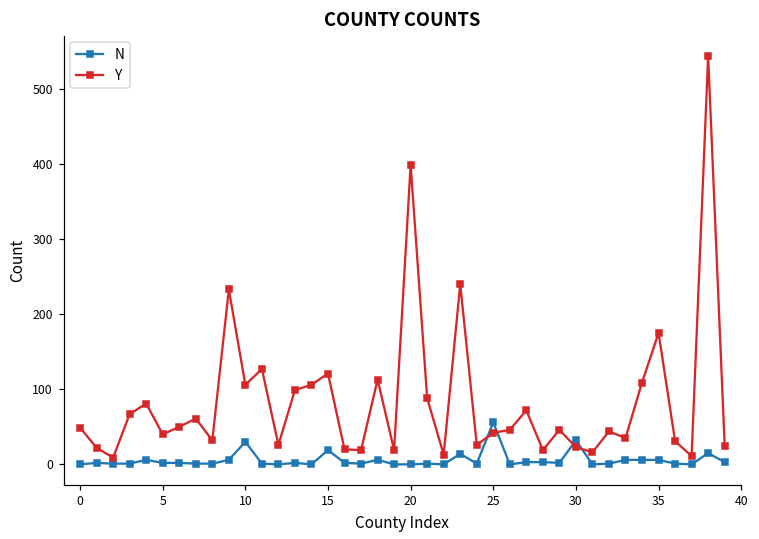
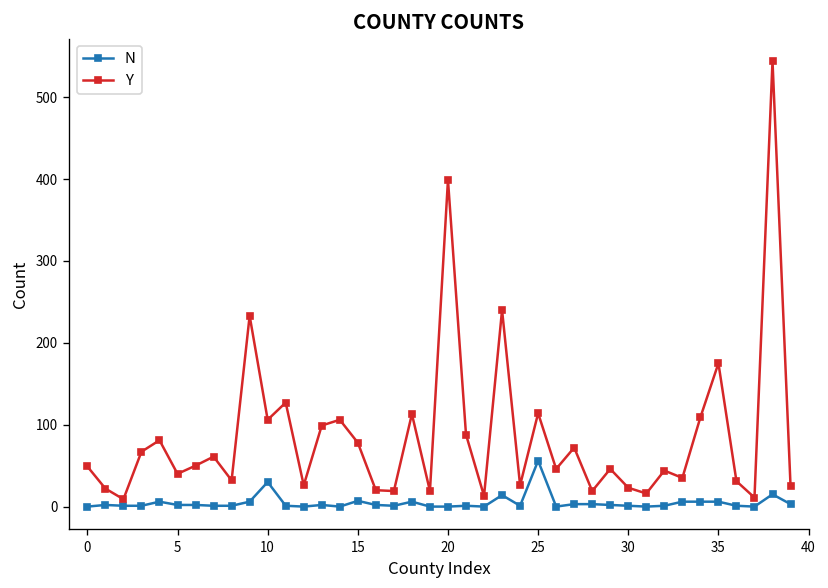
N, 15: 20 -> 10
Y, 15: 120 -> 80
Y, 25: 40 -> 110
N, 30: 30 -> 0
